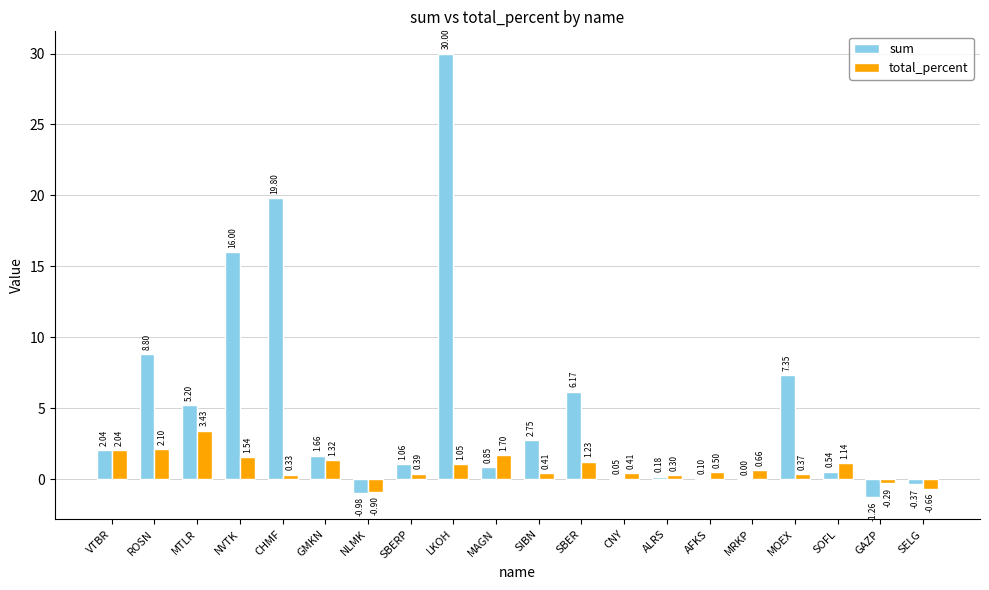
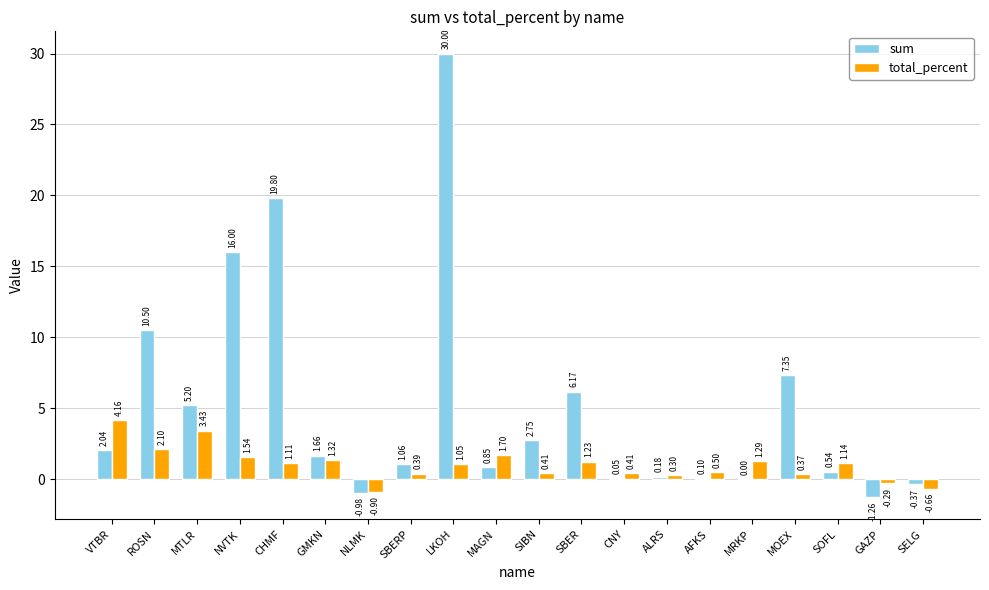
total_percent, VTBR: 2.04 -> 4.16
sum, ROSN: 8.80 -> 10.50
total_percent, CHMF: 0.33 -> 1.11
total_percent, MRKP: 0.66 -> 1.29
